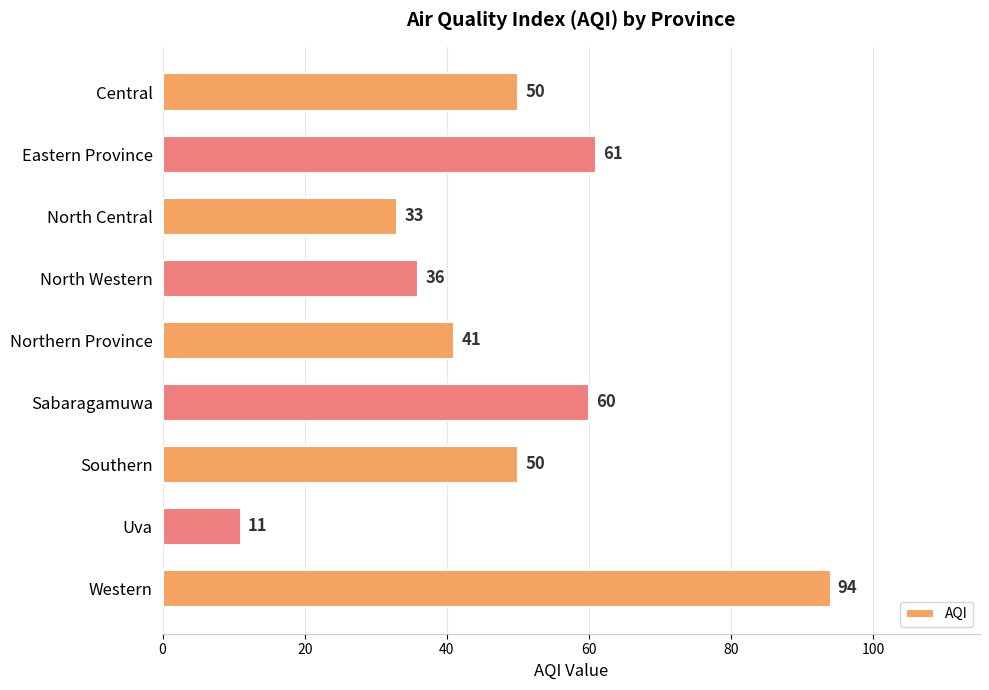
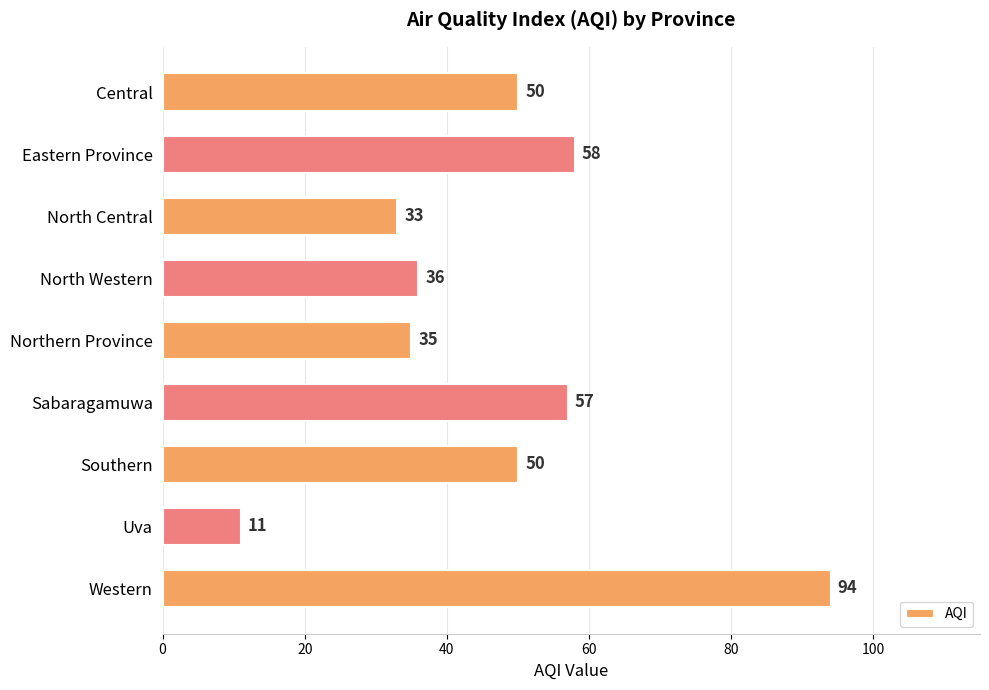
Eastern Province: 61 -> 58
Northern Province: 41 -> 35
Sabaragamuwa: 60 -> 57
